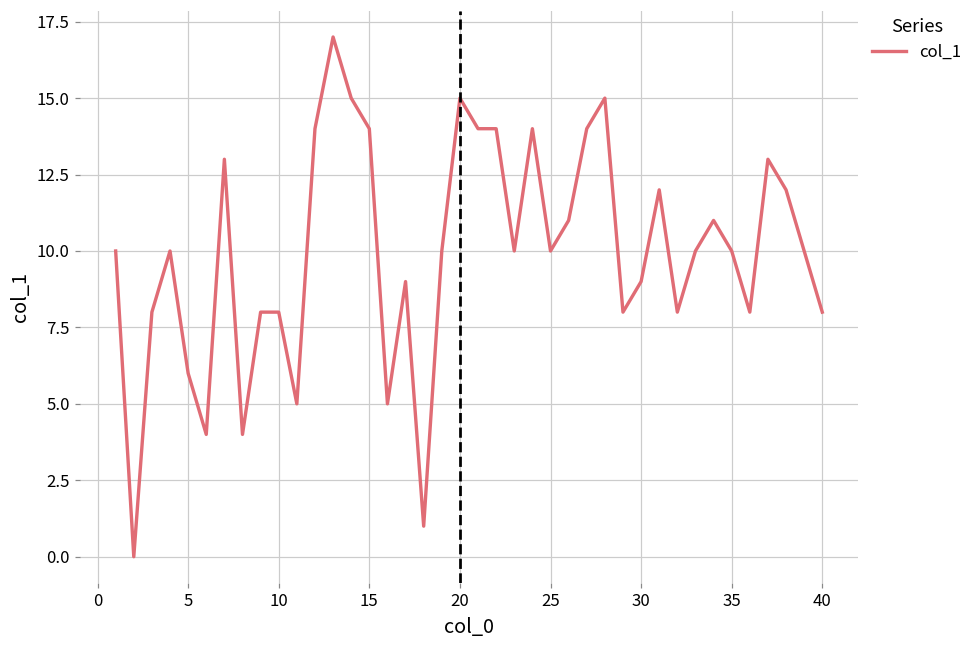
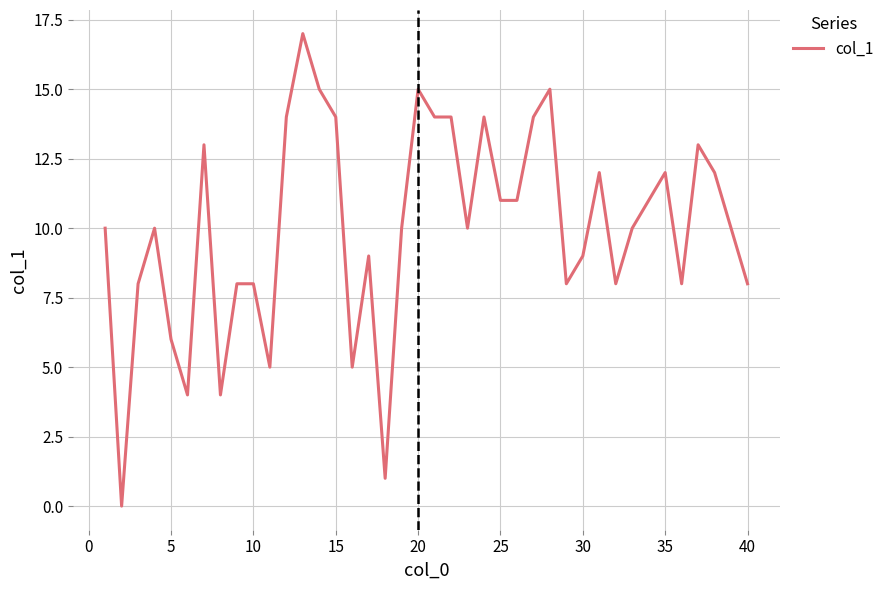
25: 10 -> 11
35: 10 -> 12
